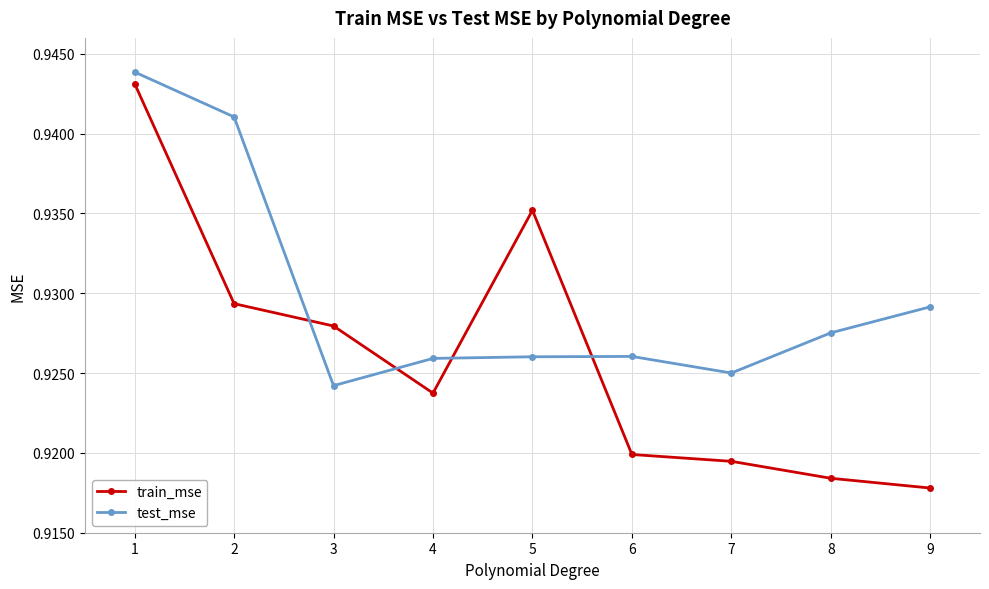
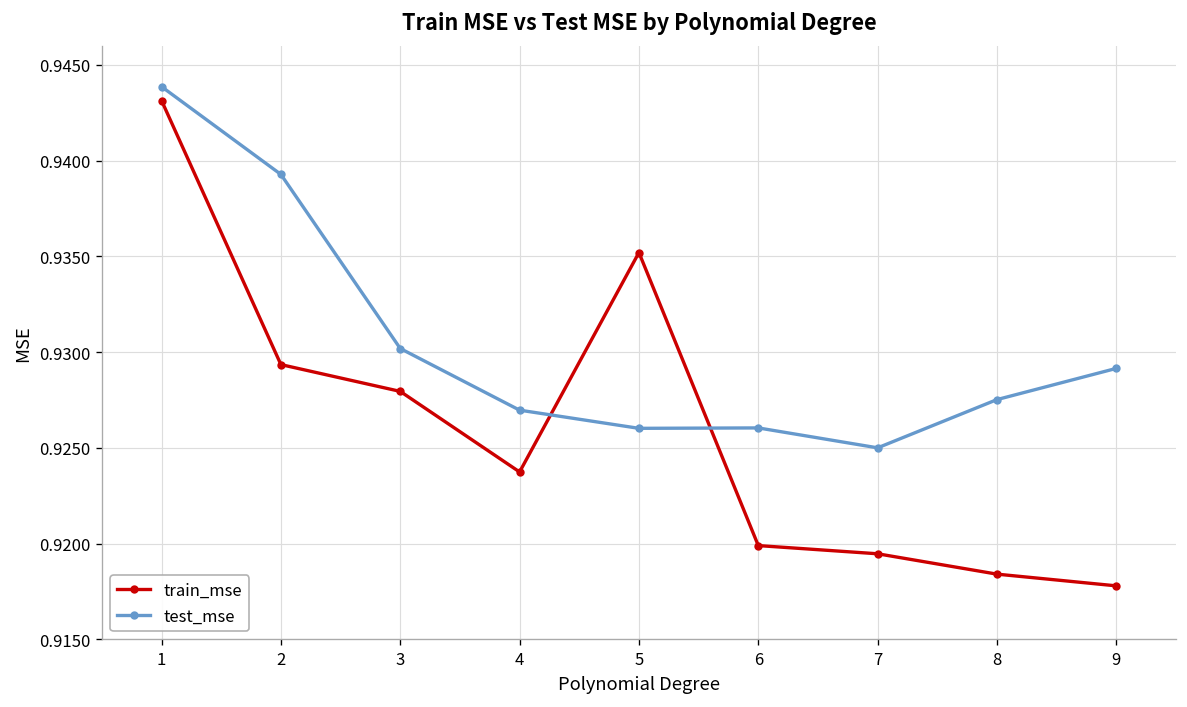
test_mse, 2: 0.9410 -> 0.9393
test_mse, 3: 0.9242 -> 0.9302
test_mse, 4: 0.9259 -> 0.9270
